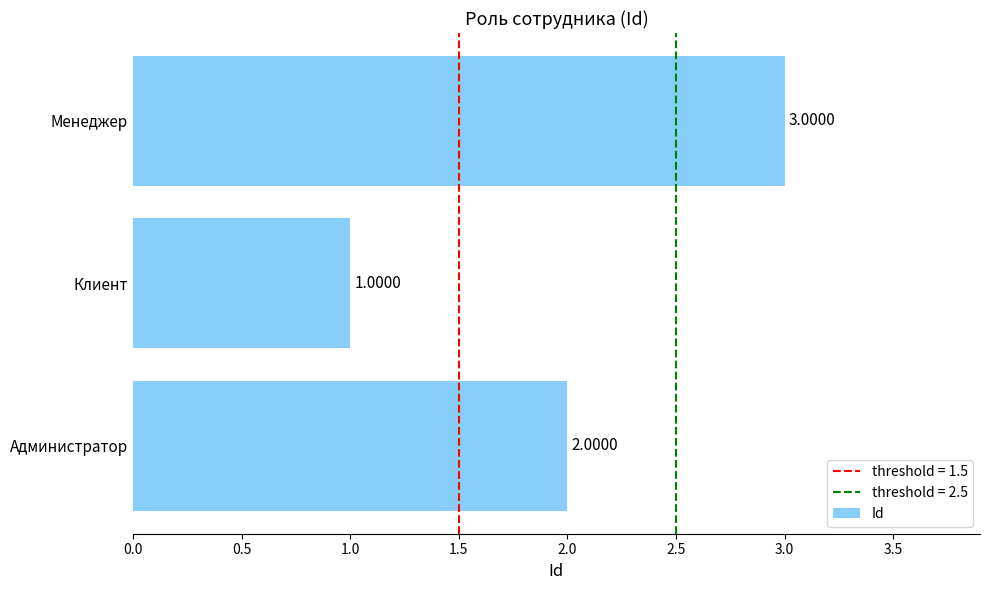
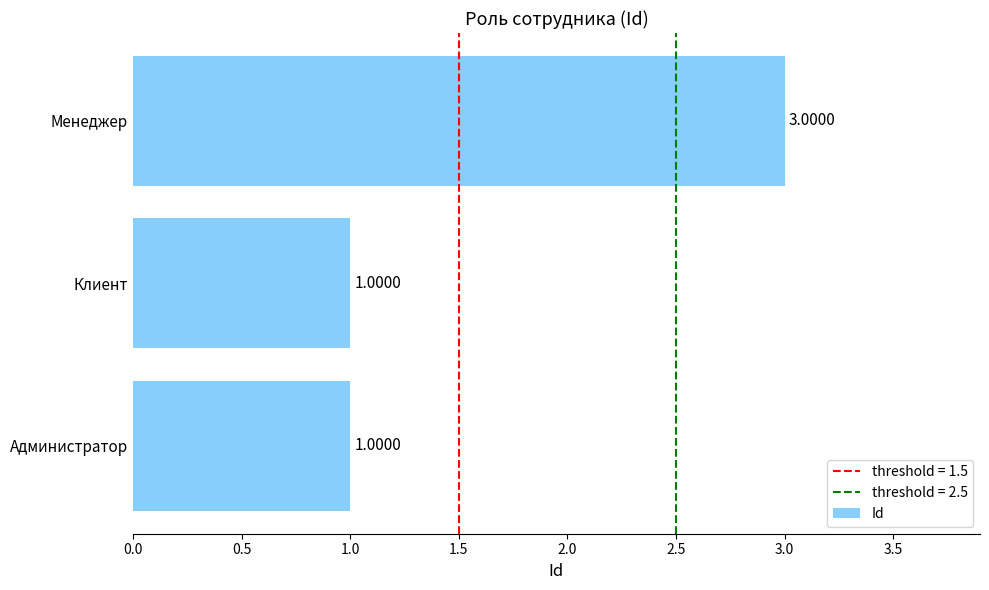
Администратор: 2.0000 -> 1.0000
